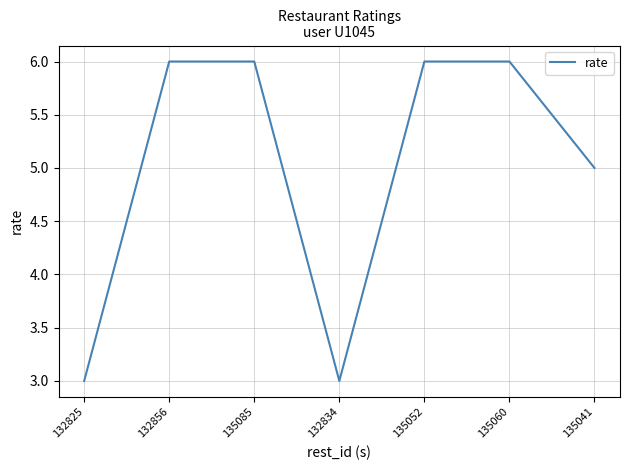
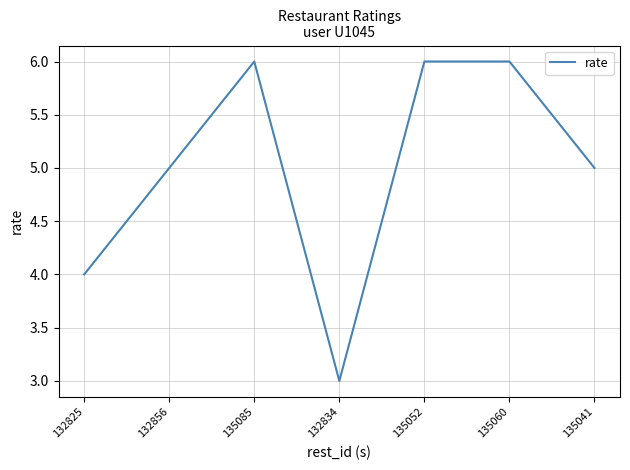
132825: 3 -> 4
132856: 6 -> 5
